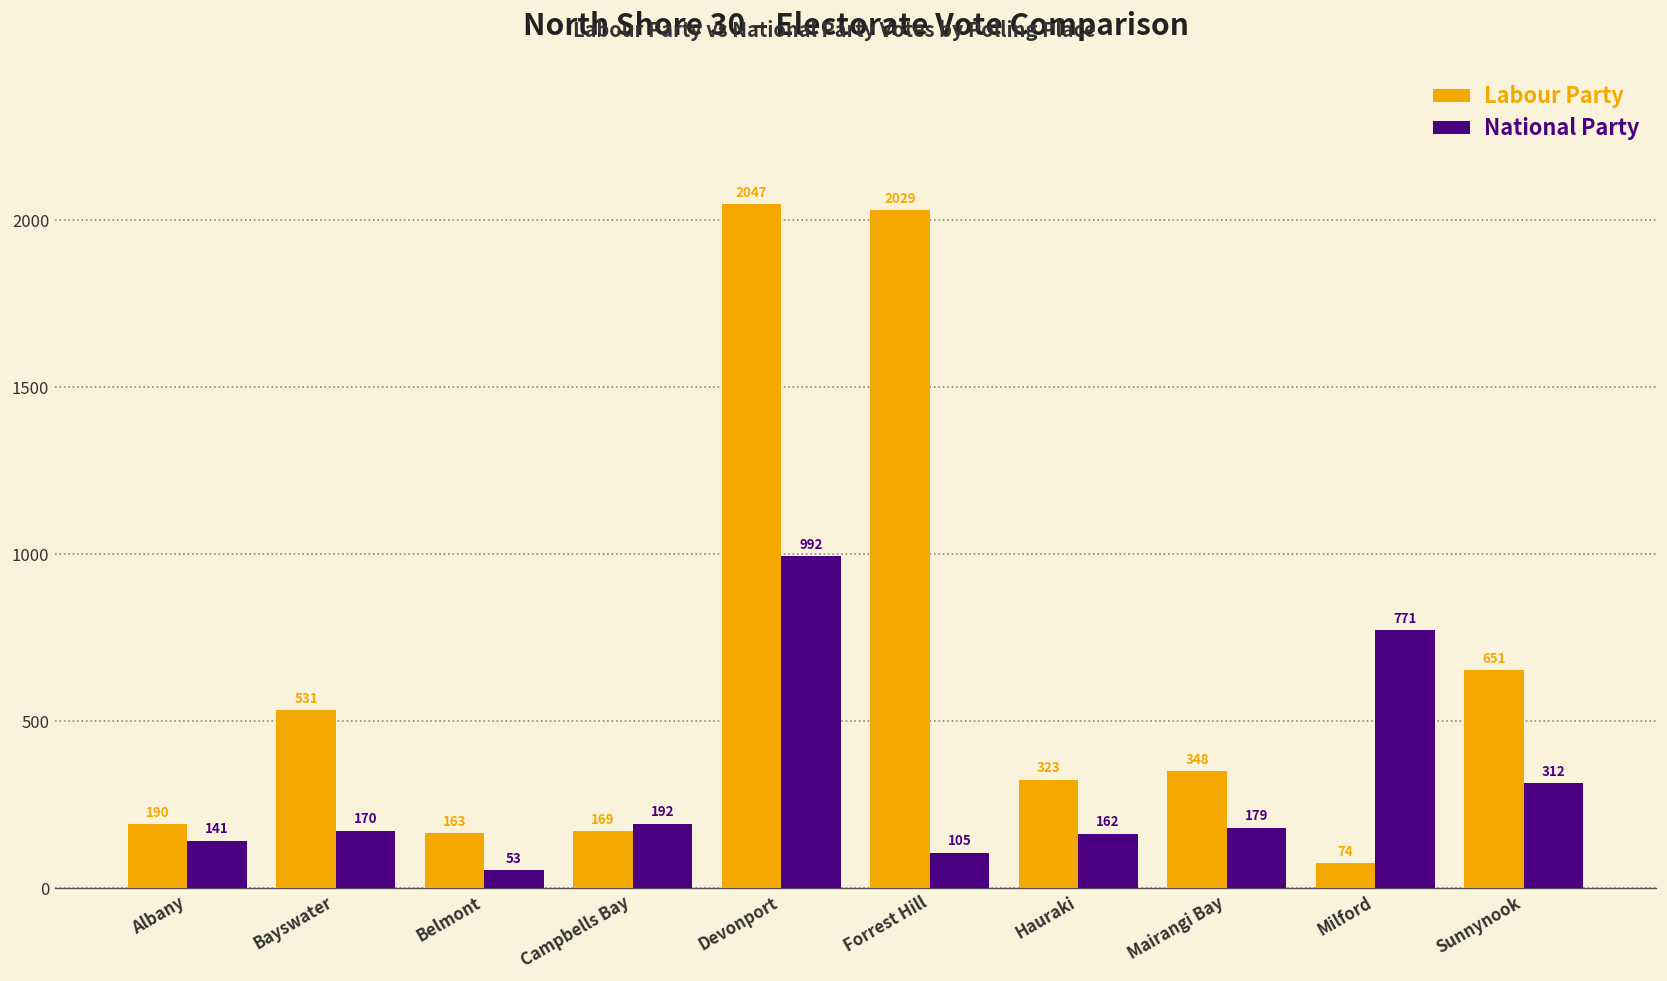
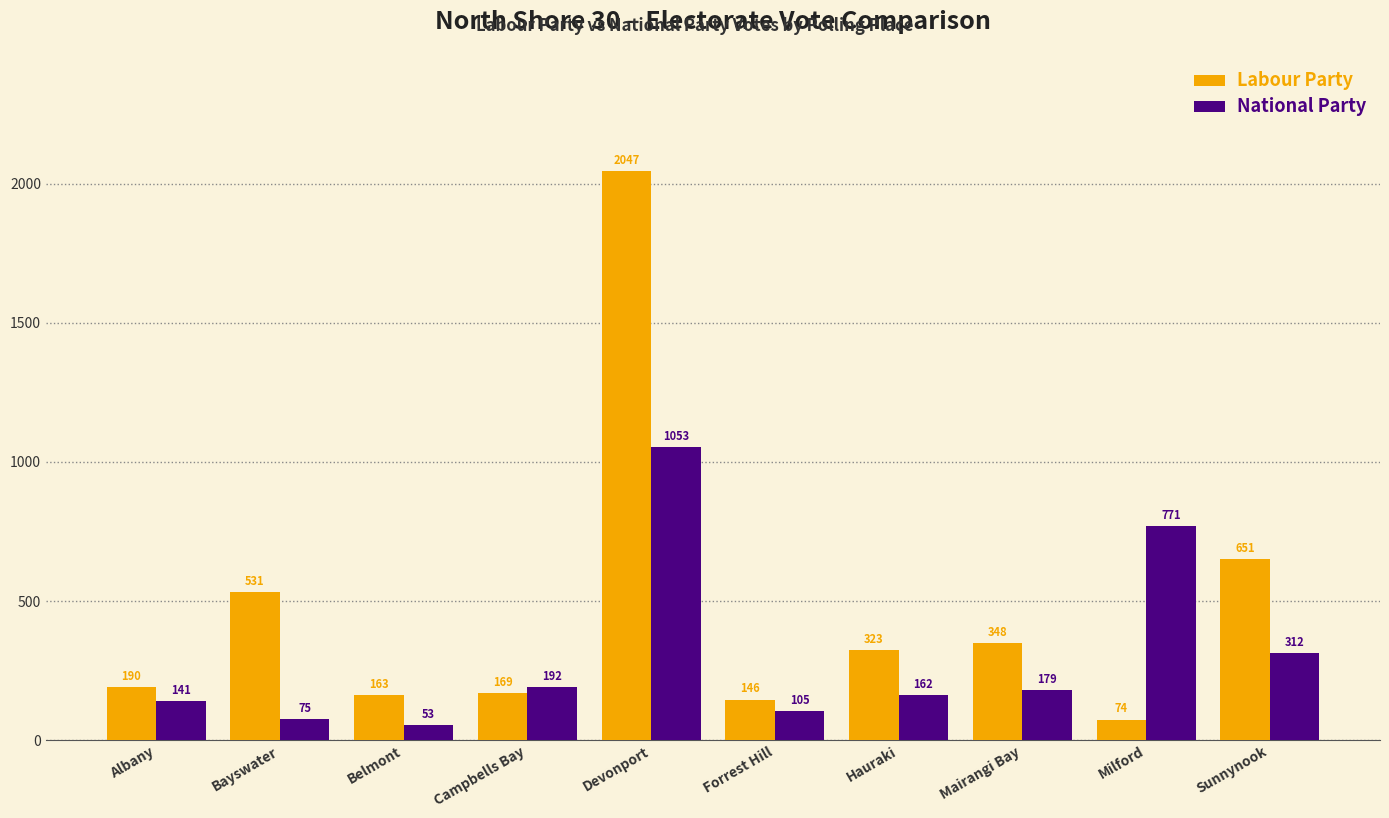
National Party, Bayswater: 170 -> 75
National Party, Devonport: 992 -> 1053
Labour Party, Forrest Hill: 2029 -> 146
